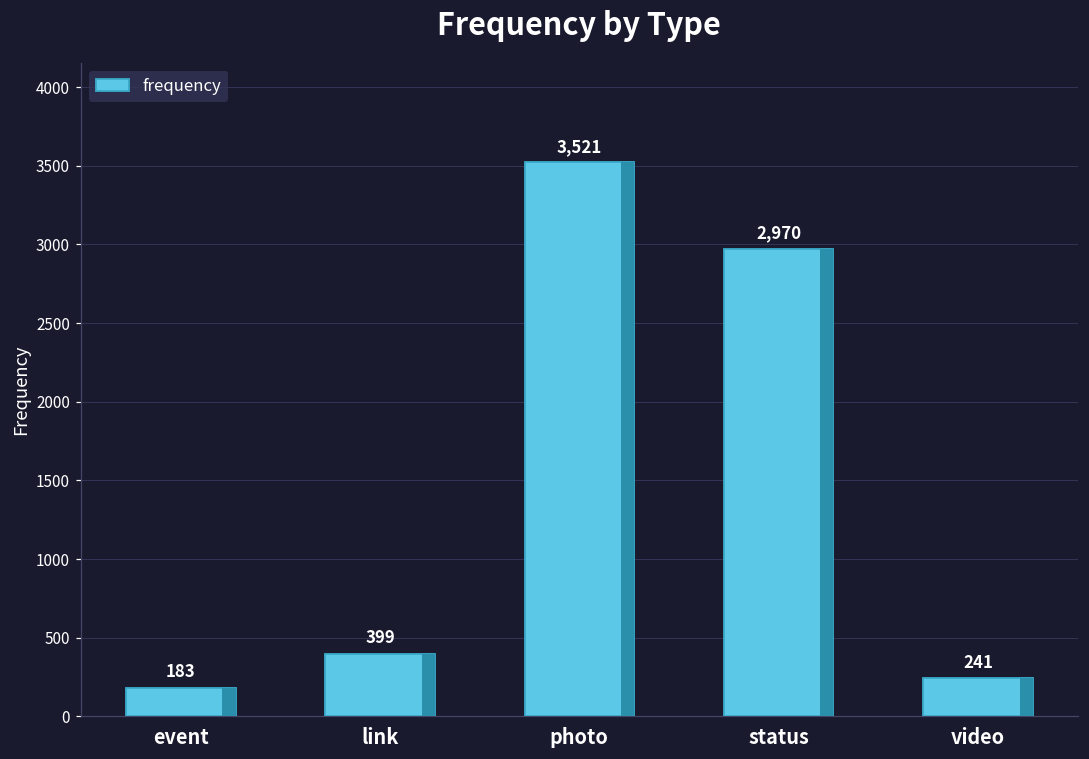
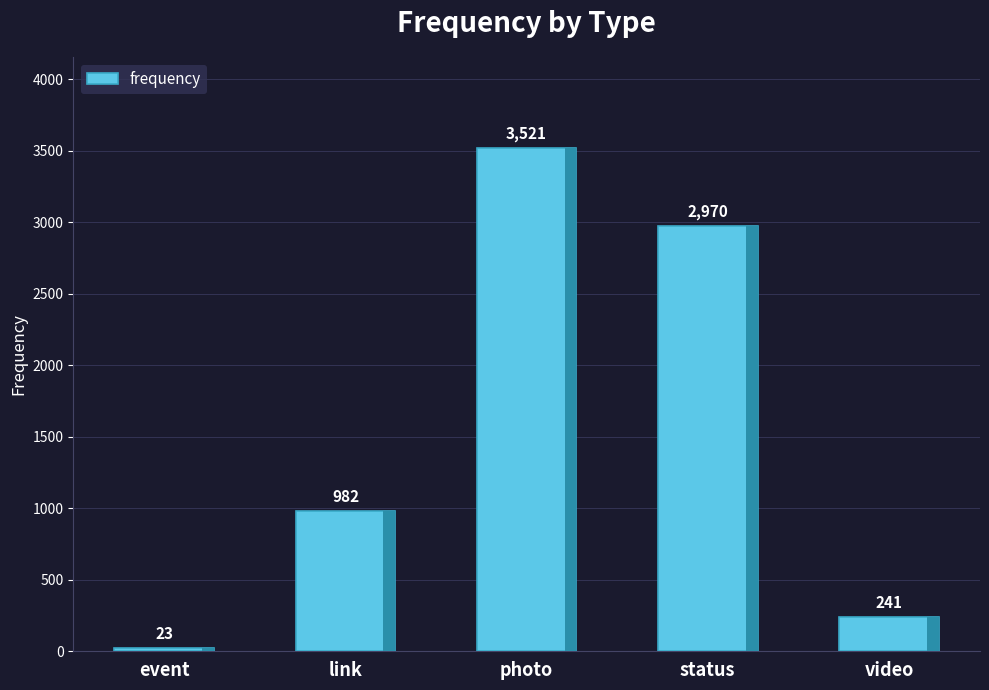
event: 183 -> 23
link: 399 -> 982
